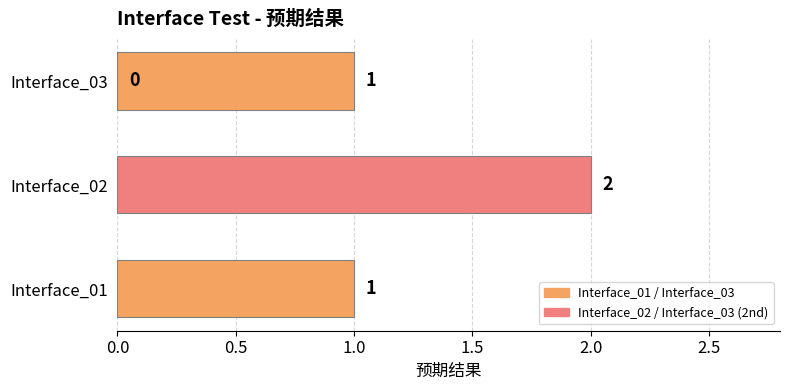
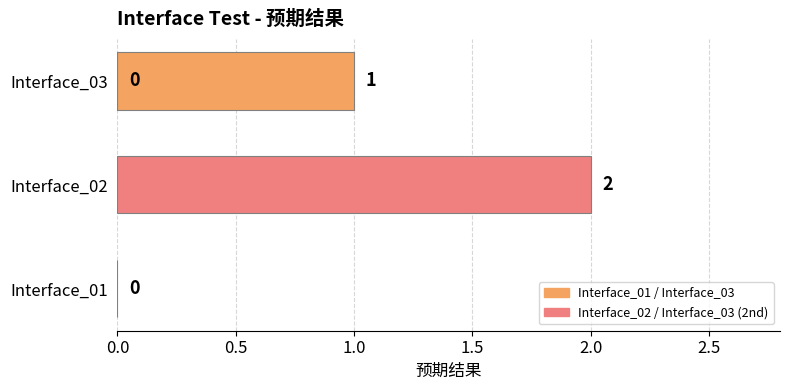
Interface_01: 1 -> 0
